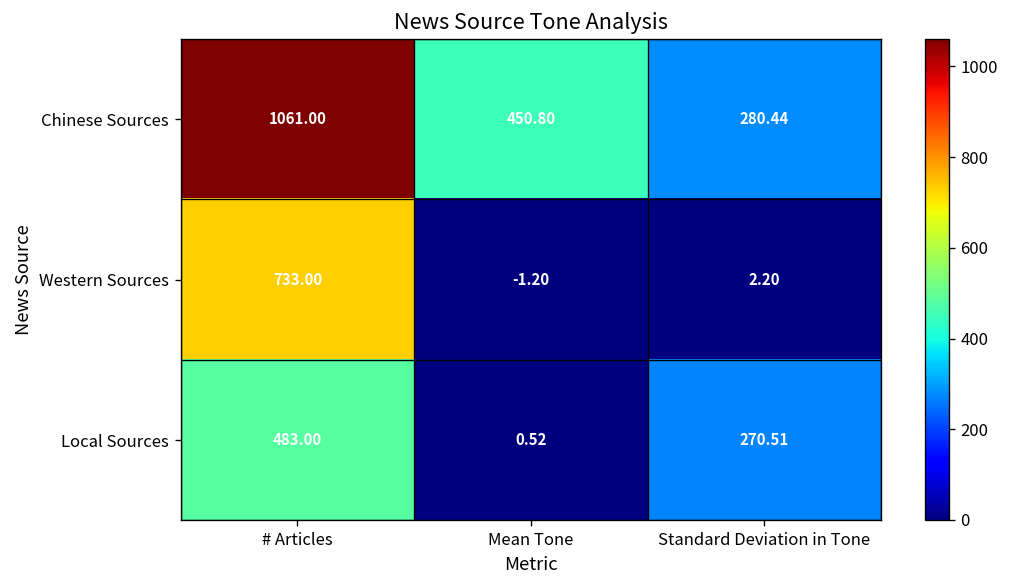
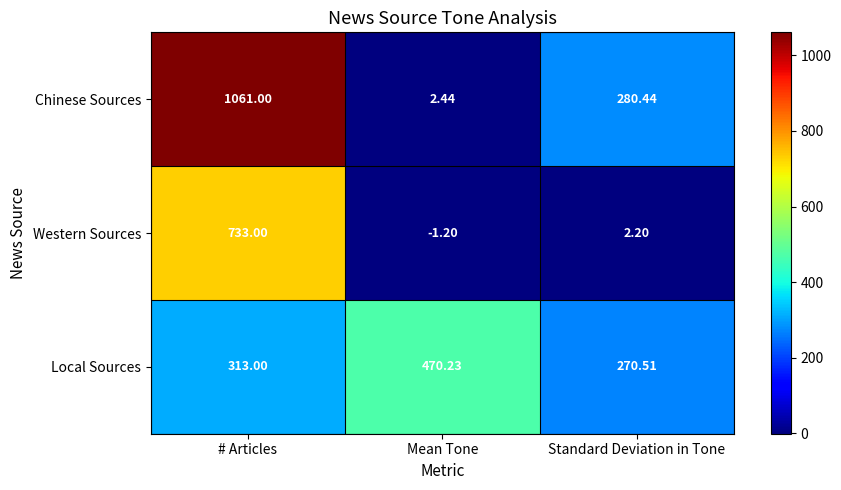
Chinese Sources, Mean Tone: 450.80 -> 2.44
Local Sources, # Articles: 483.00 -> 313.00
Local Sources, Mean Tone: 0.52 -> 470.23
